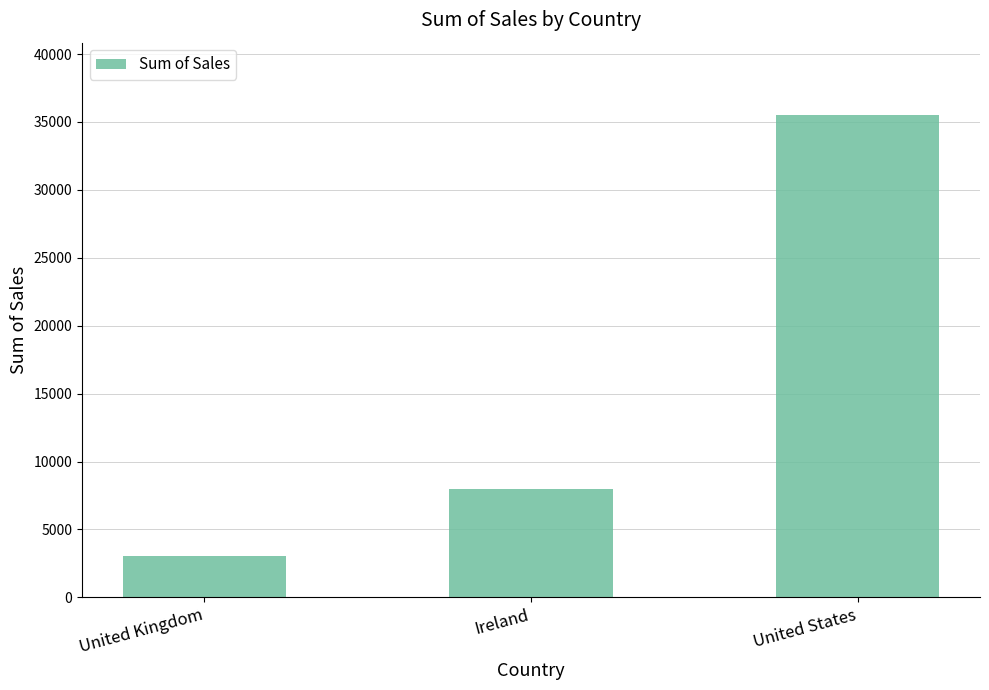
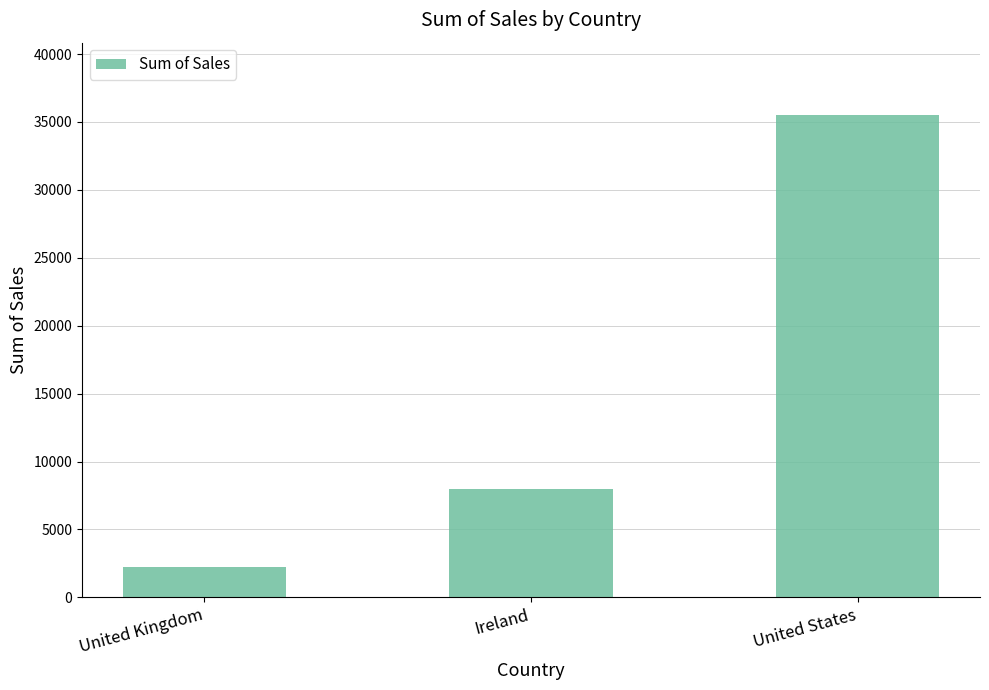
United Kingdom: 3000 -> 2300
